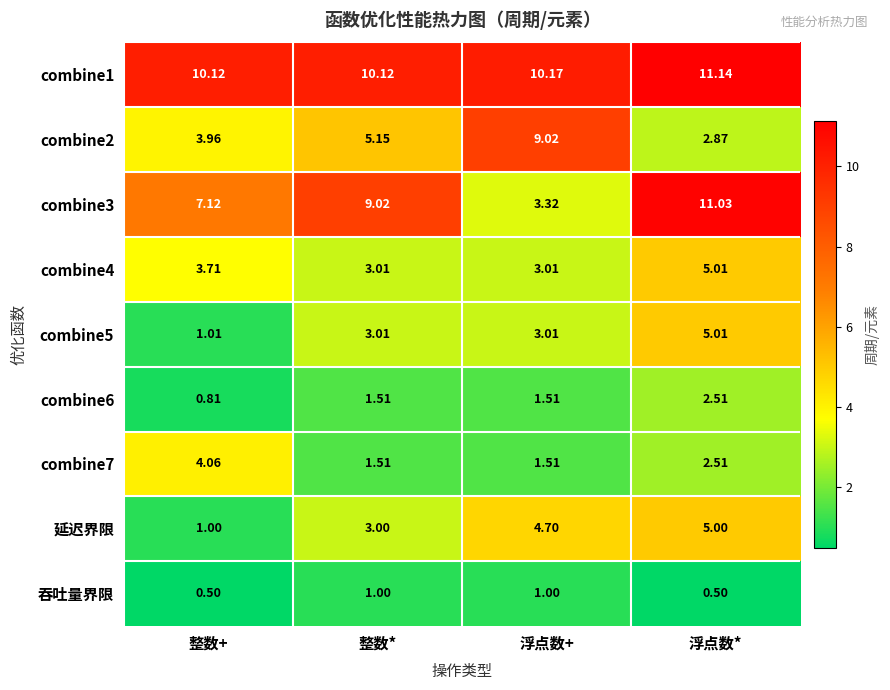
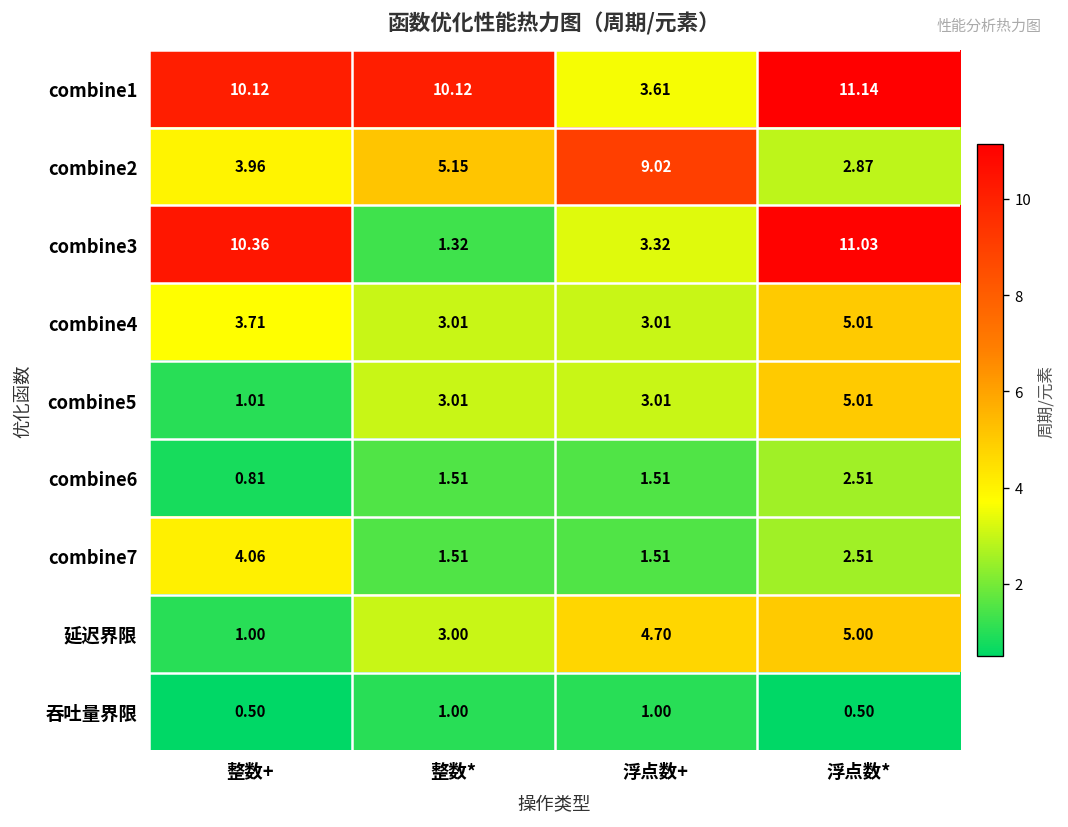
combine1, 浮点数+: 10.17 -> 3.61
combine3, 整数+: 7.12 -> 10.36
combine3, 整数*: 9.02 -> 1.32
